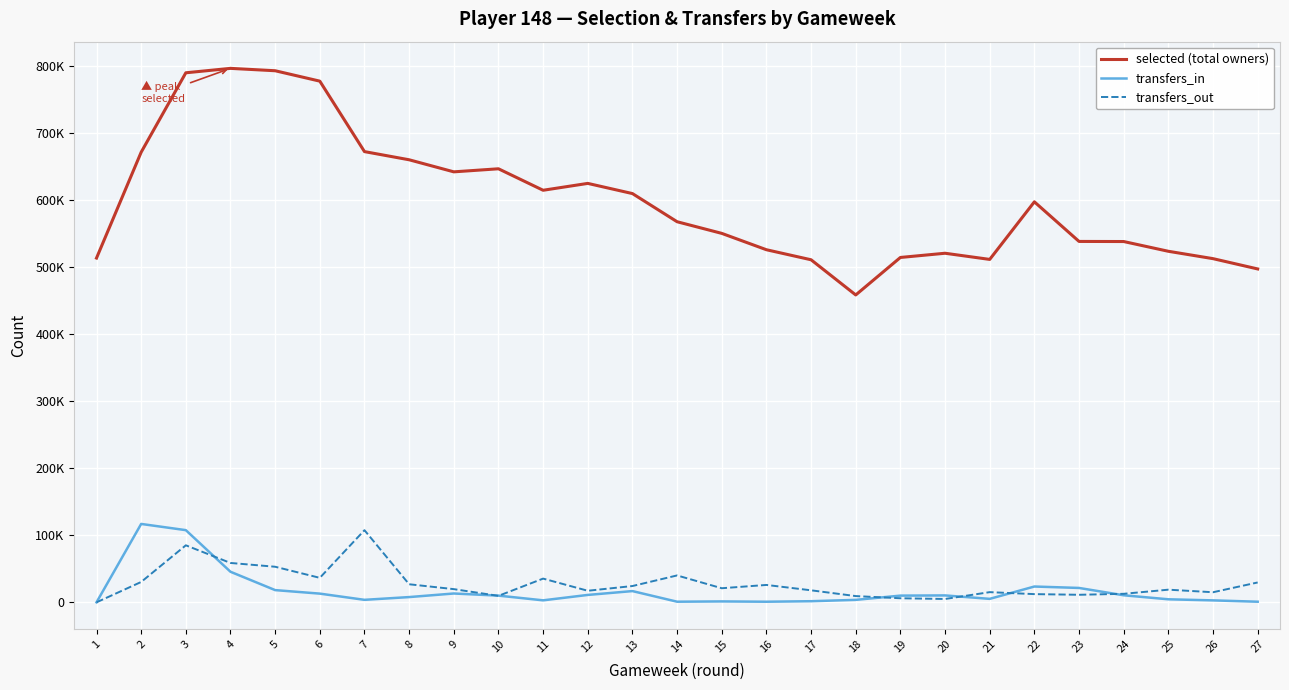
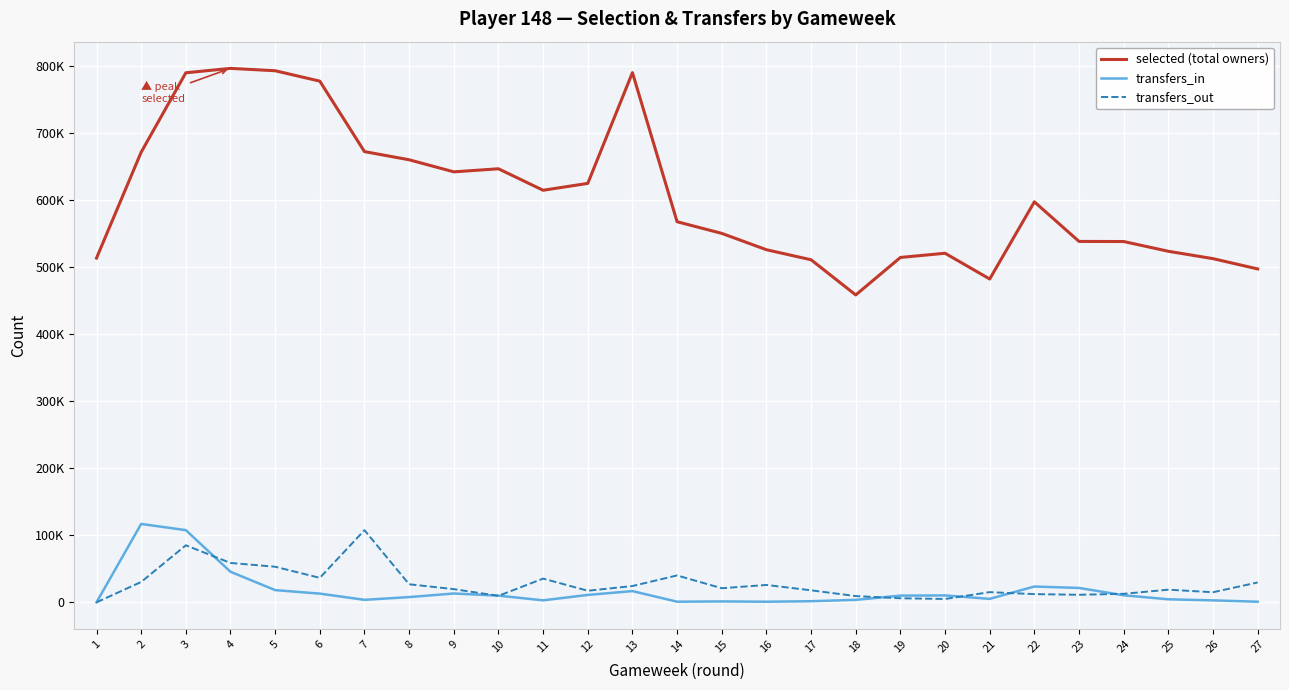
selected (total owners), 13: 610000 -> 790000
selected (total owners), 21: 510000 -> 480000
